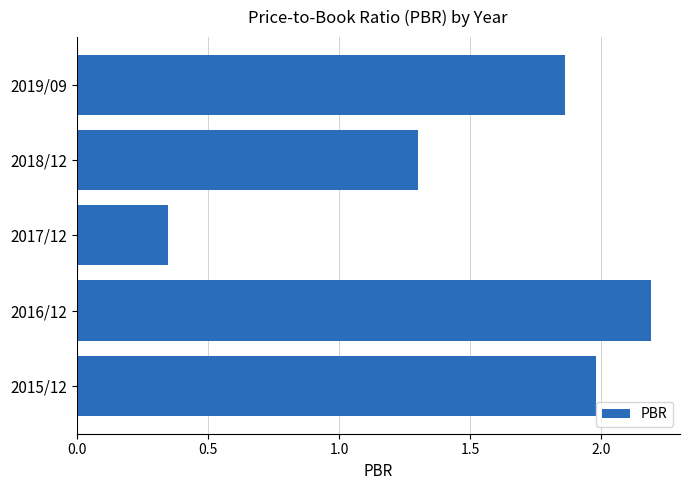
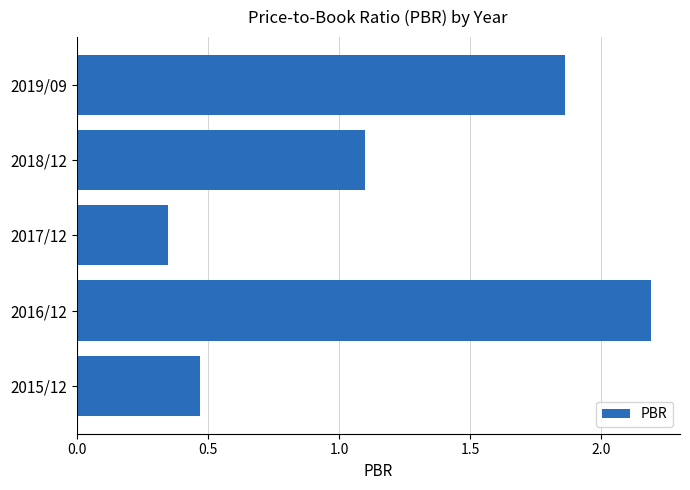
2018/12: 1.3 -> 1.1
2015/12: 1.98 -> 0.47
